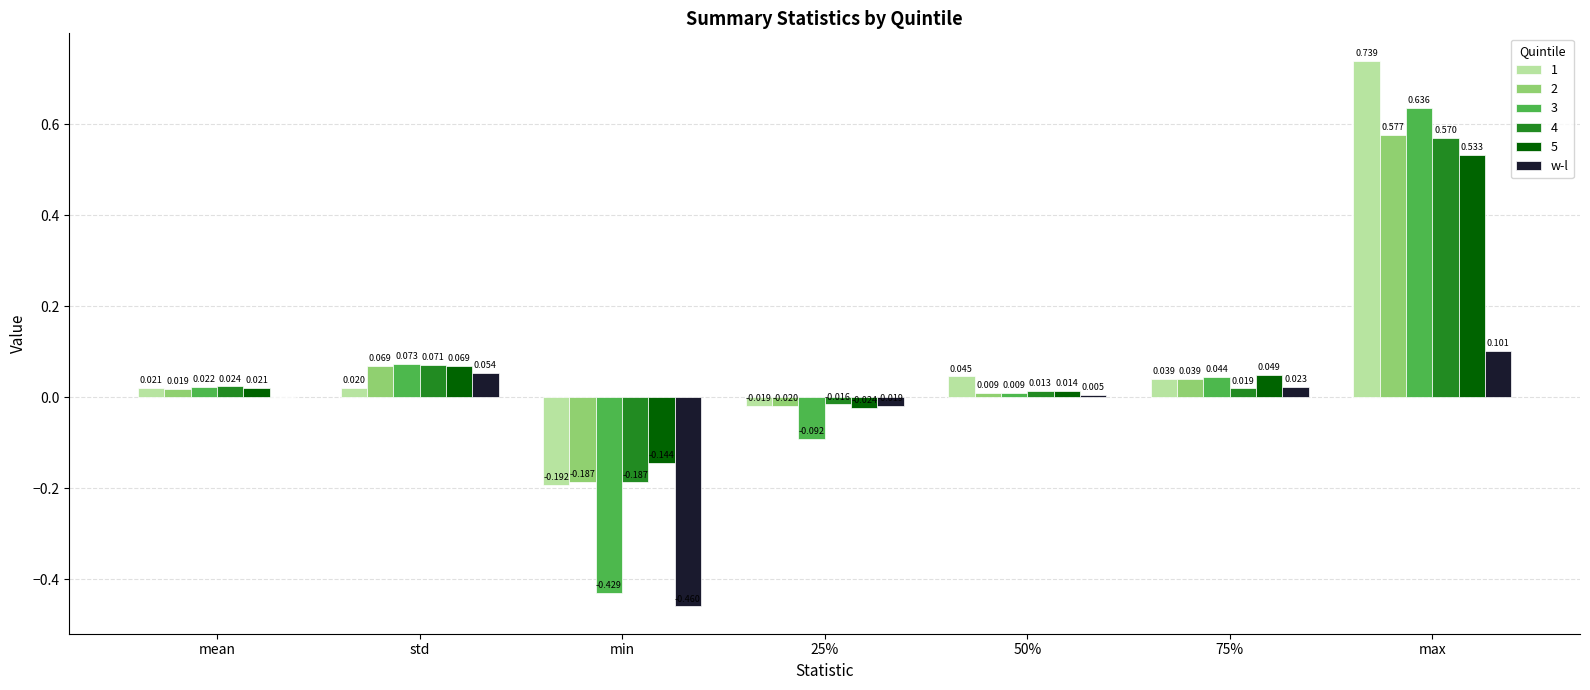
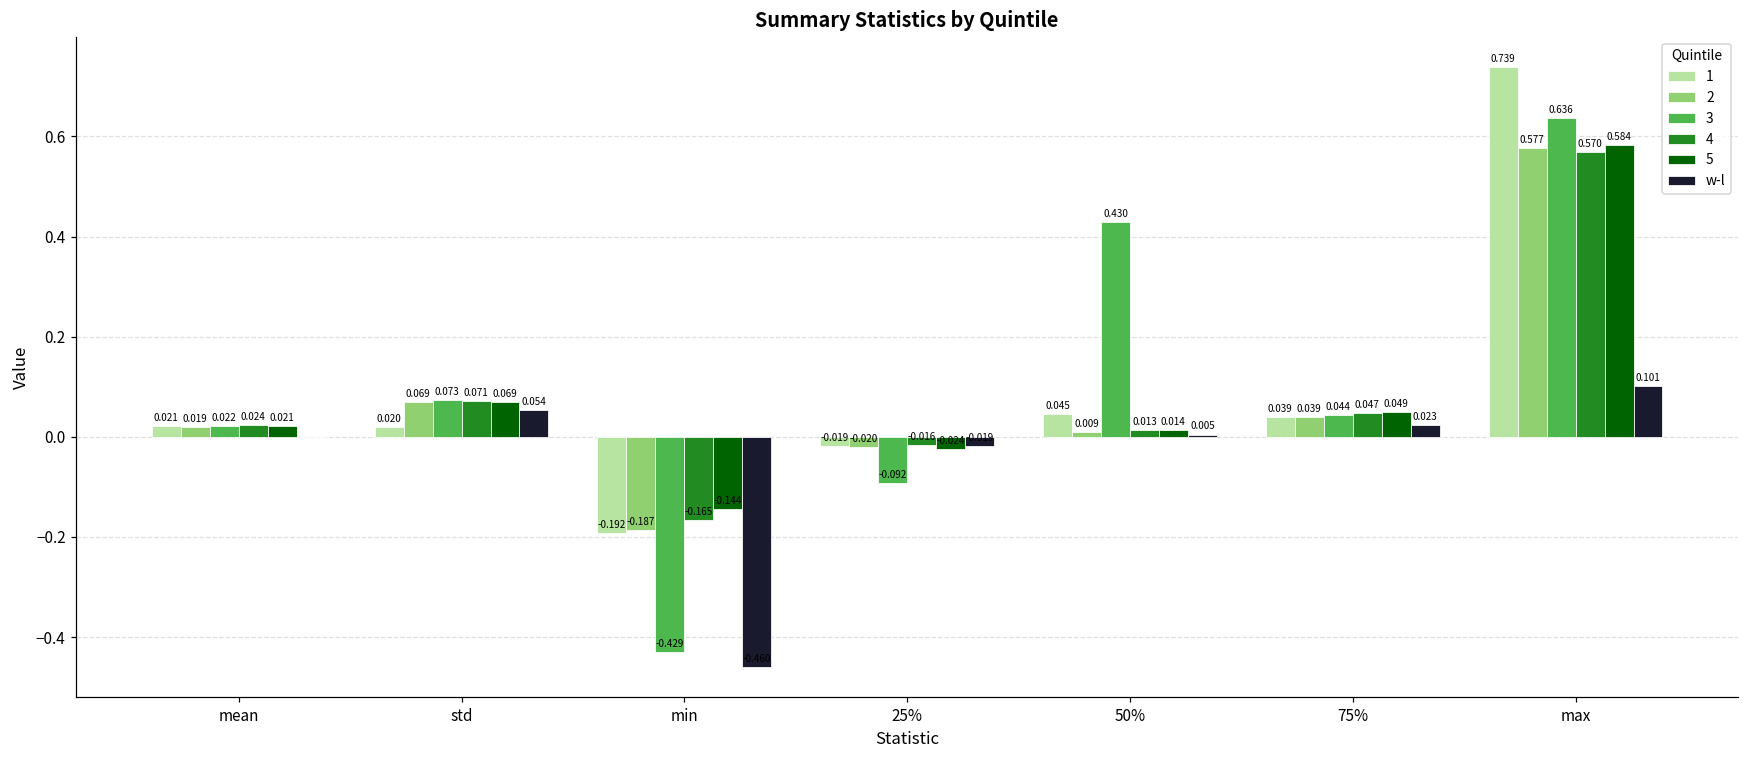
4, min: -0.187 -> -0.165
3, 50%: 0.009 -> 0.430
4, 75%: 0.019 -> 0.047
5, max: 0.533 -> 0.584
